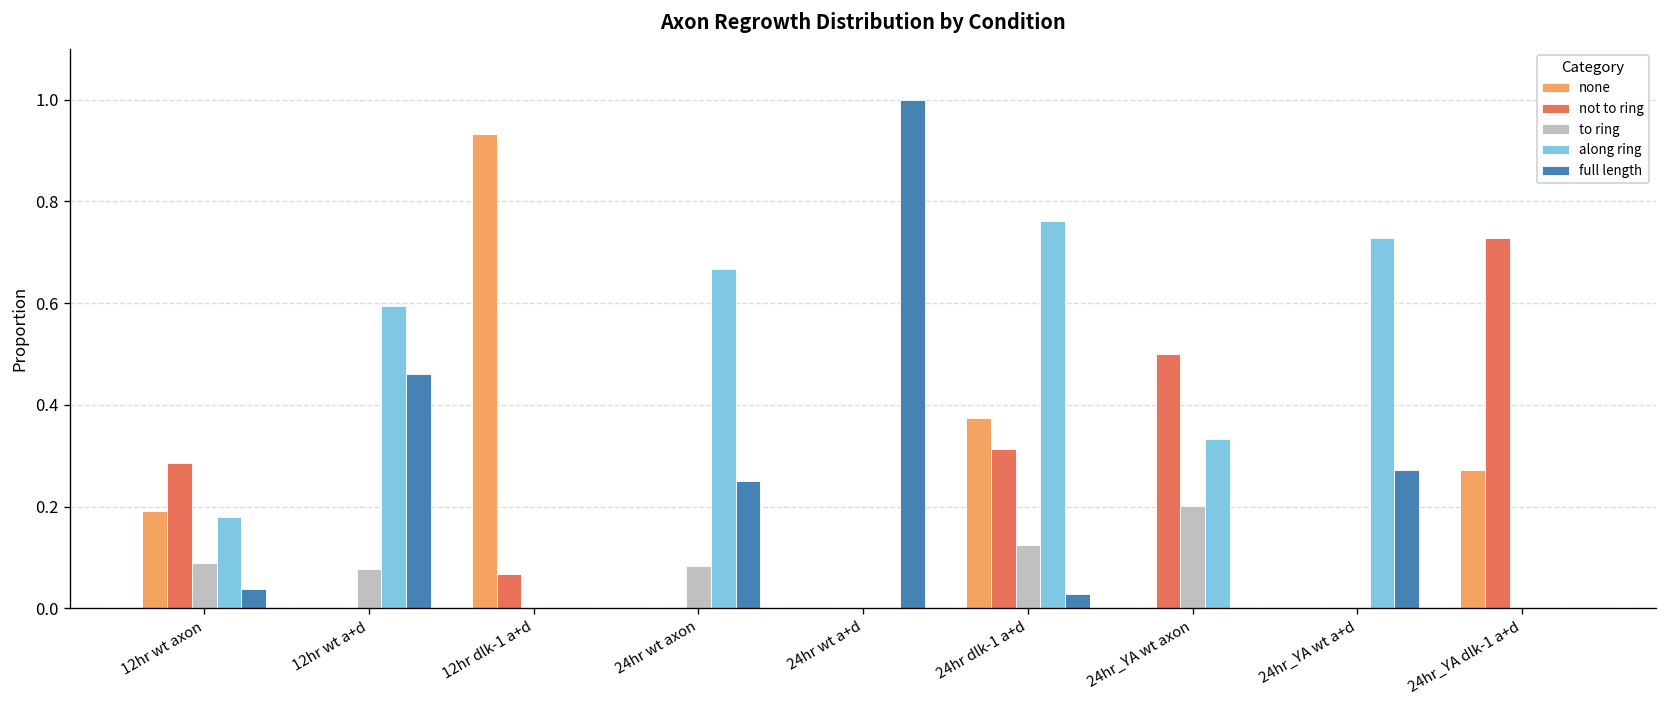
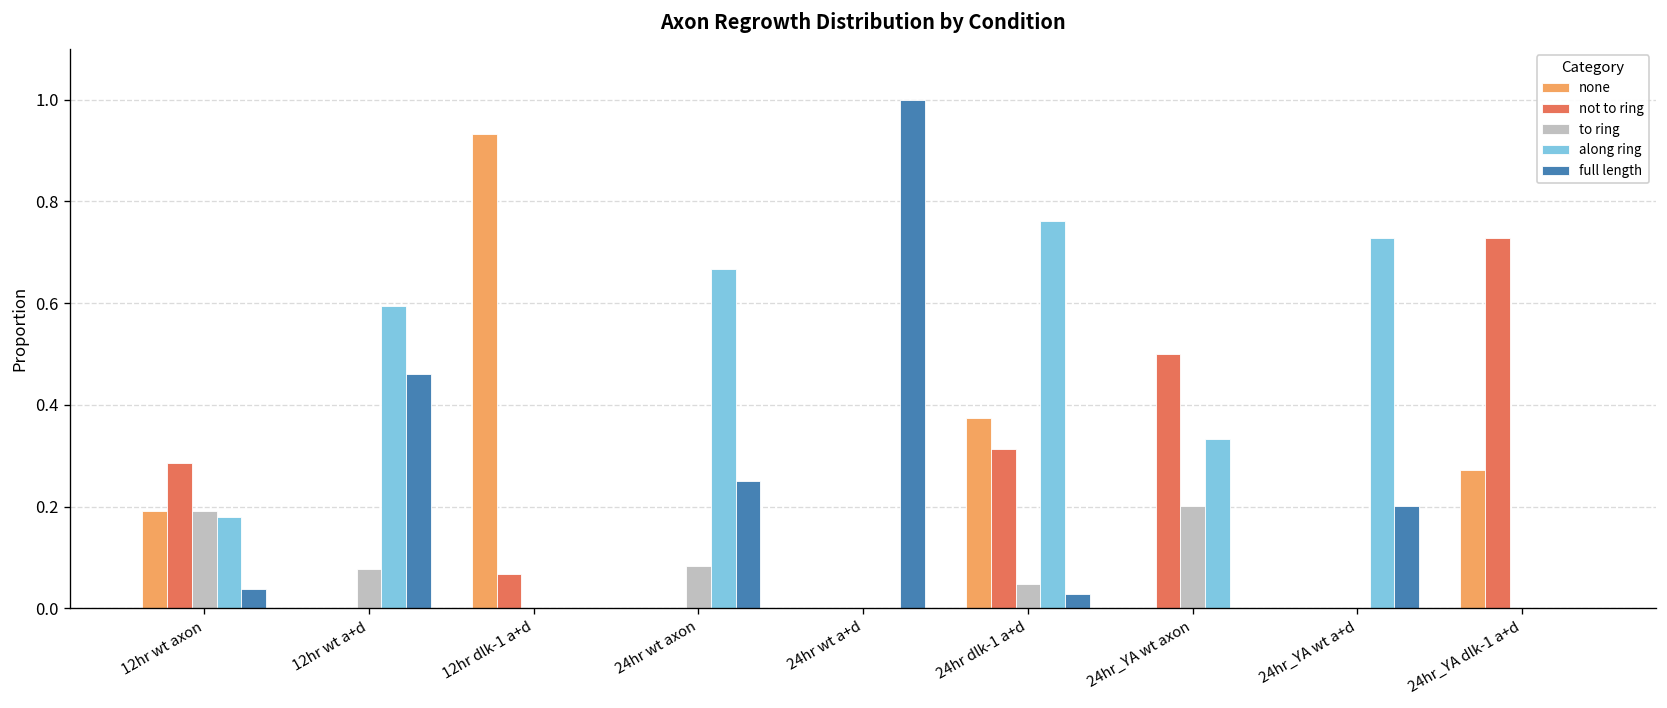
to ring, 12hr wt axon: 0.09 -> 0.19
to ring, 24hr dlk-1 a+d: 0.13 -> 0.05
full length, 24hr_YA wt a+d: 0.27 -> 0.20
